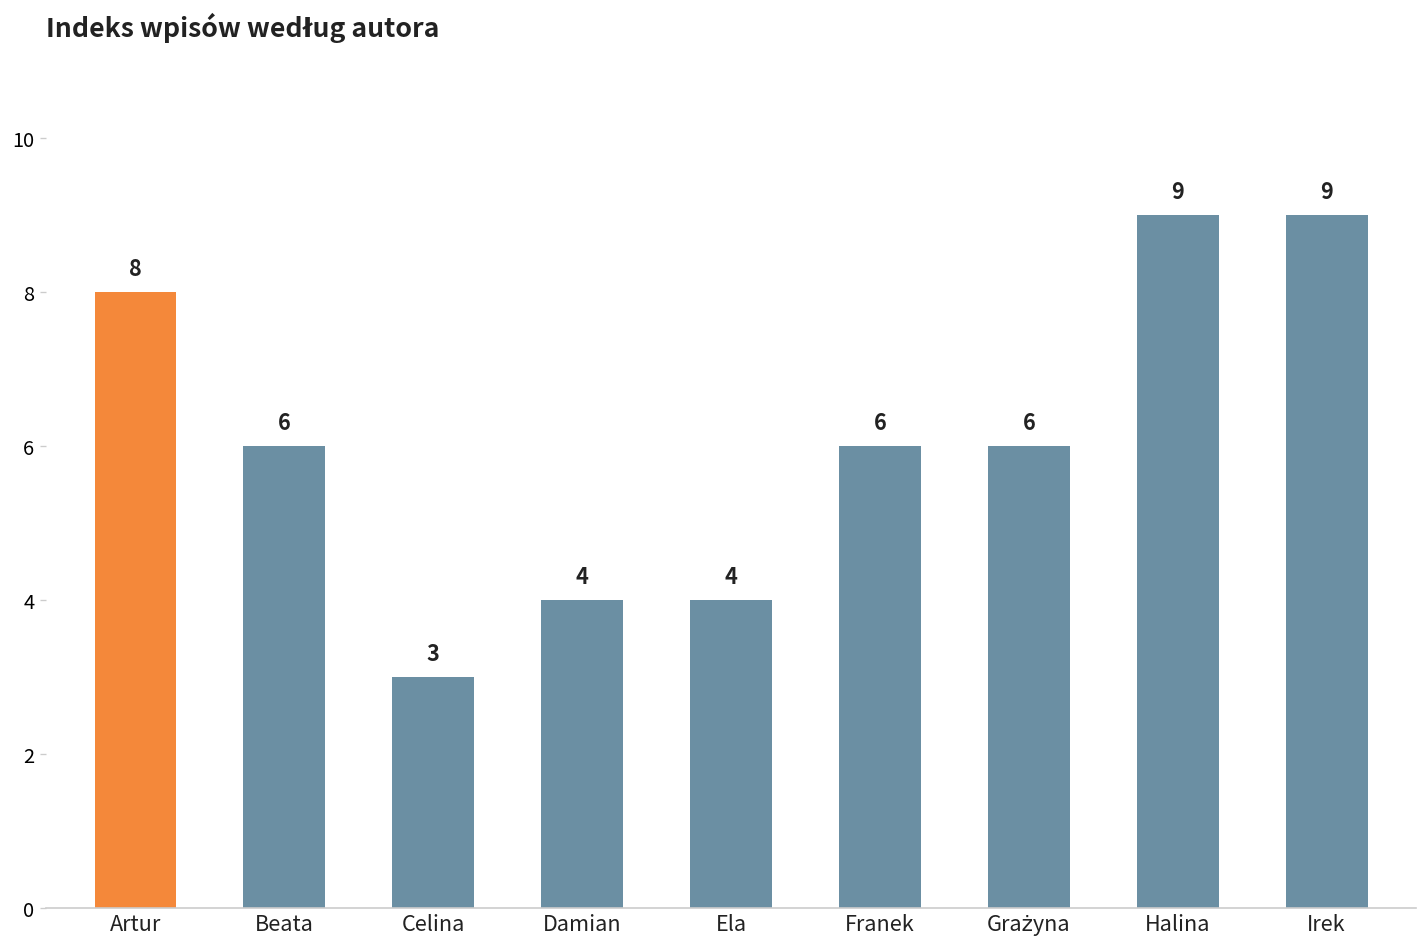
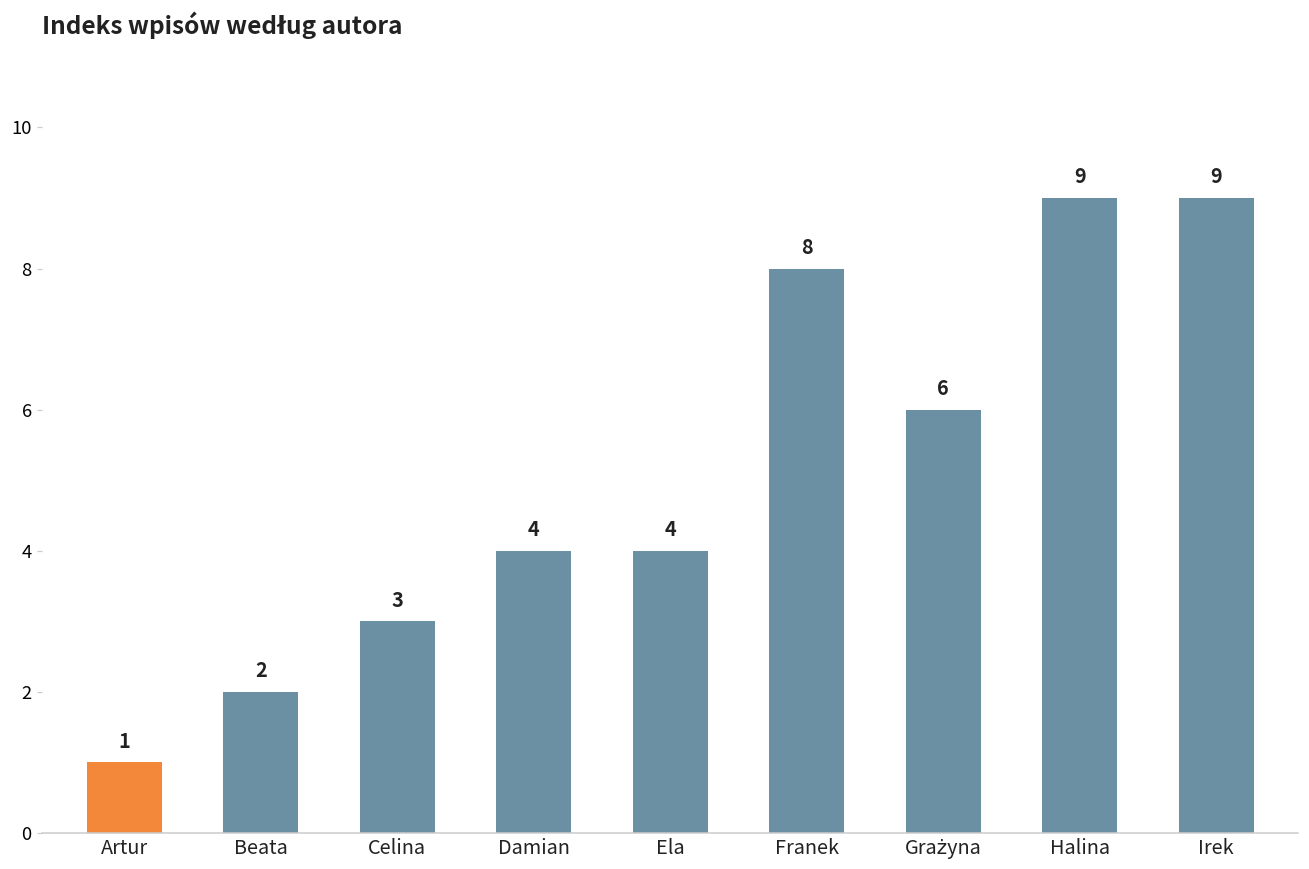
Artur: 8 -> 1
Beata: 6 -> 2
Franek: 6 -> 8
